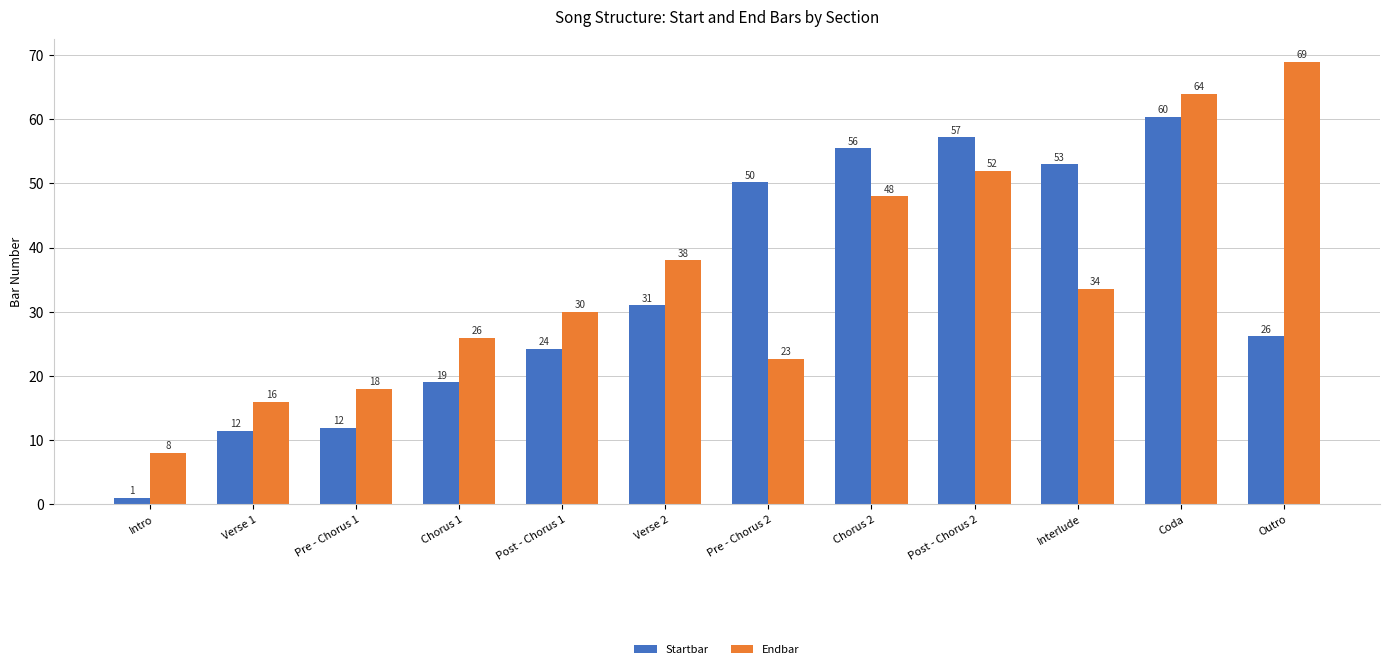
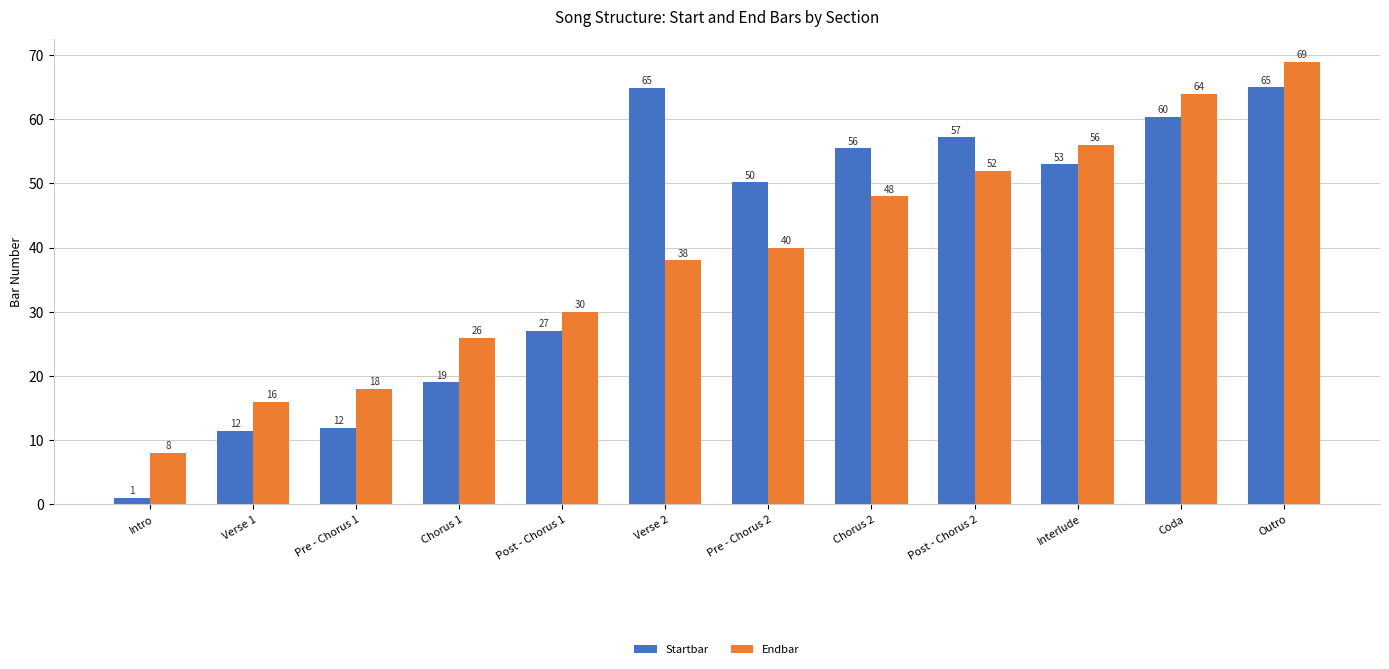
Startbar, Post - Chorus 1: 24 -> 27
Startbar, Verse 2: 31 -> 65
Endbar, Pre - Chorus 2: 23 -> 40
Endbar, Interlude: 34 -> 56
Startbar, Outro: 26 -> 65
